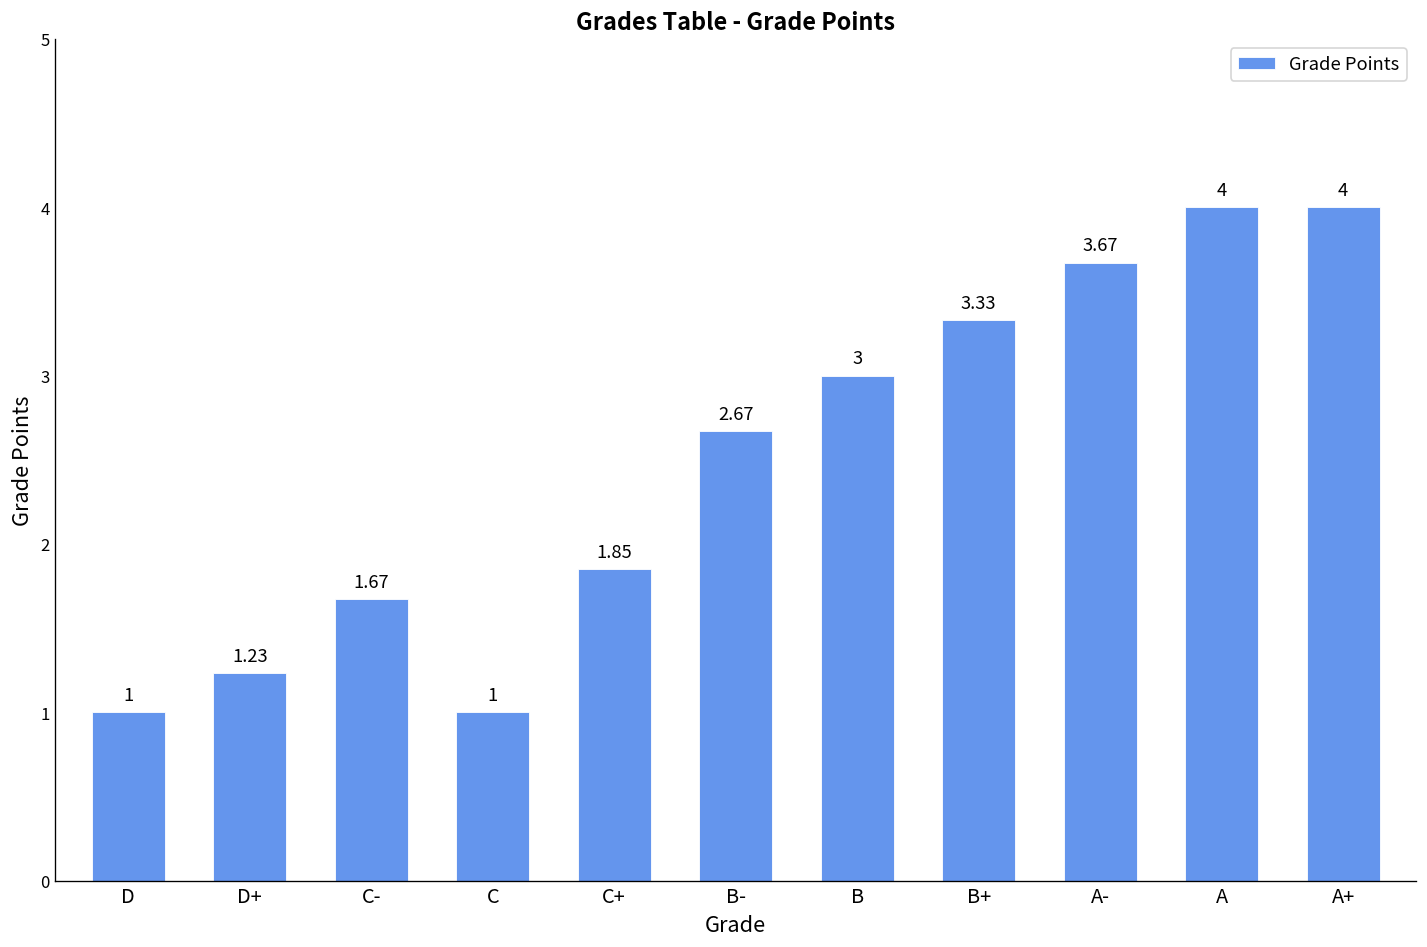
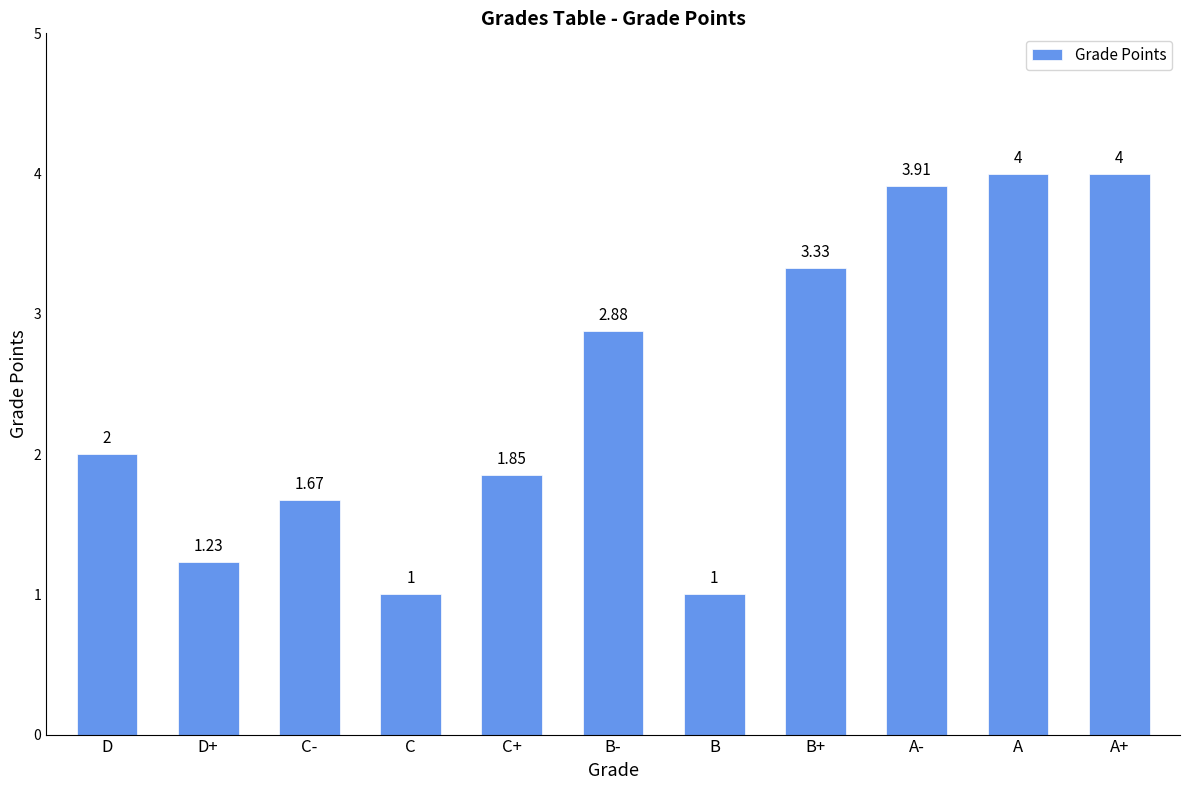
D: 1 -> 2
B-: 2.67 -> 2.88
B: 3 -> 1
A-: 3.67 -> 3.91
